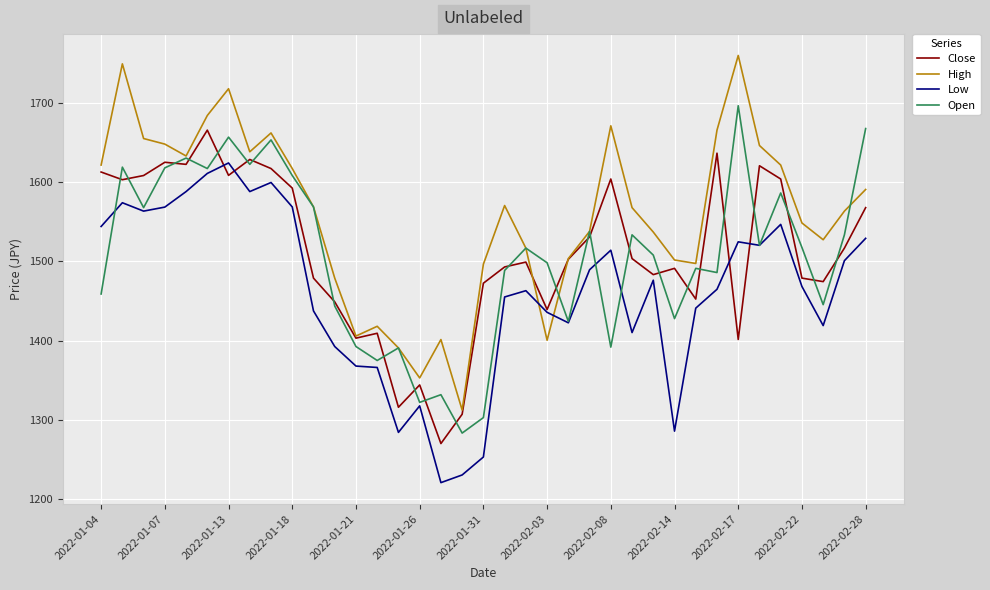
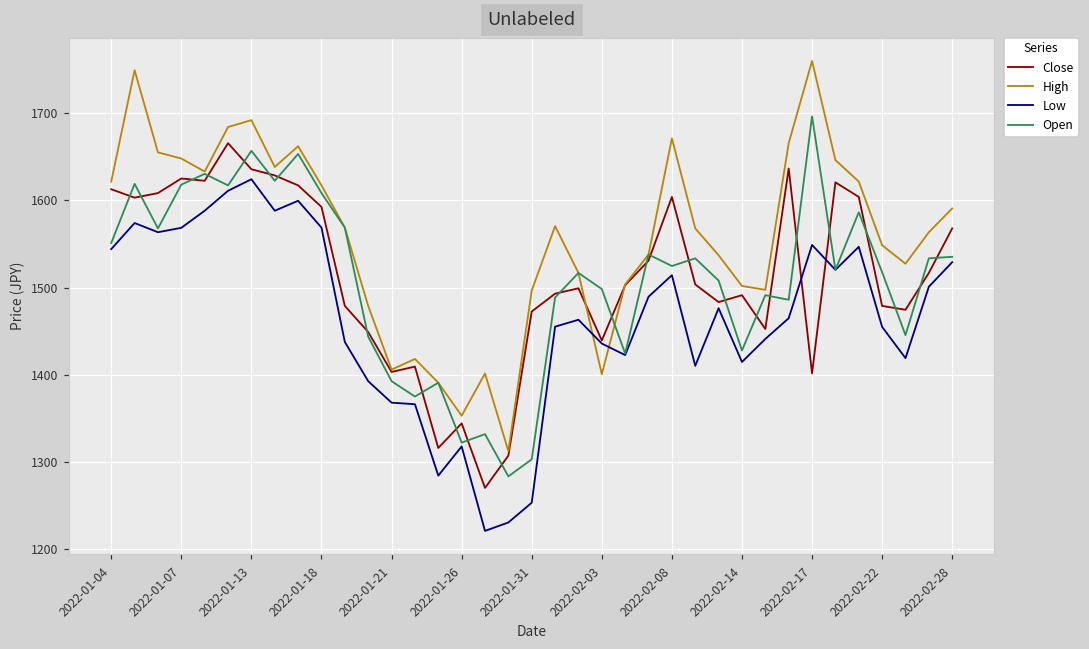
Open, 2022-01-04: 1460 -> 1550
Close, 2022-01-13: 1610 -> 1640
High, 2022-01-13: 1720 -> 1690
Open, 2022-02-08: 1390 -> 1520
Low, 2022-02-14: 1290 -> 1410
Low, 2022-02-17: 1520 -> 1550
Low, 2022-02-22: 1470 -> 1450
Open, 2022-02-28: 1670 -> 1540
